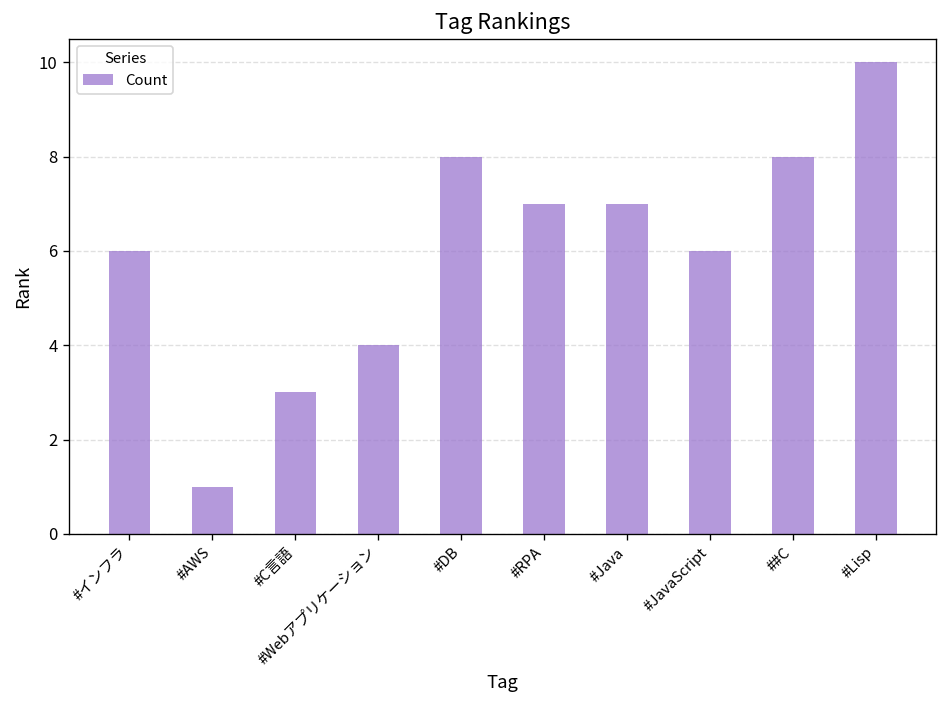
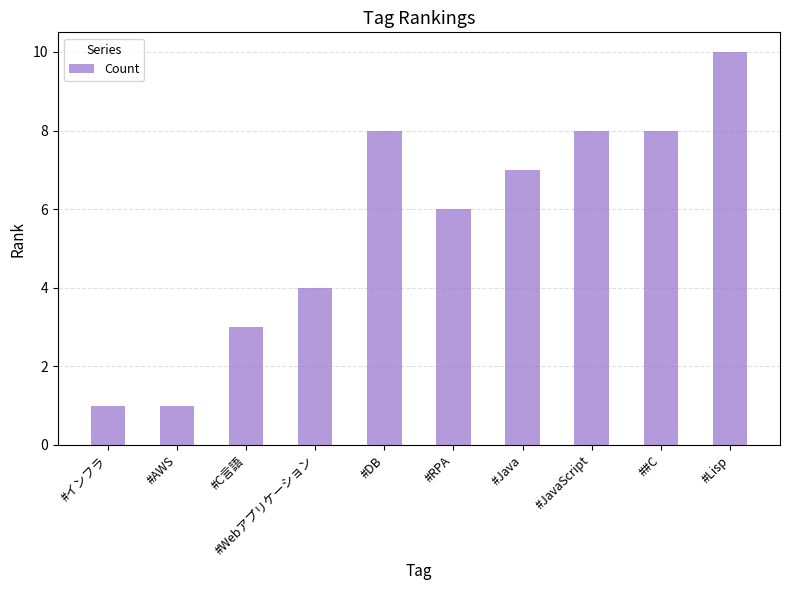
#インフラ: 6 -> 1
#RPA: 7 -> 6
#JavaScript: 6 -> 8
